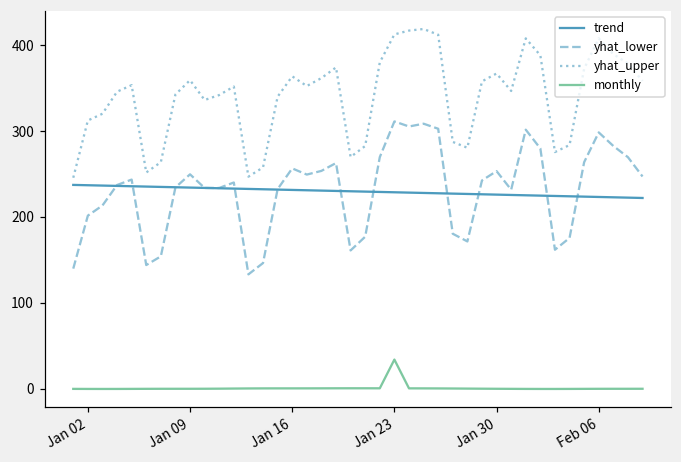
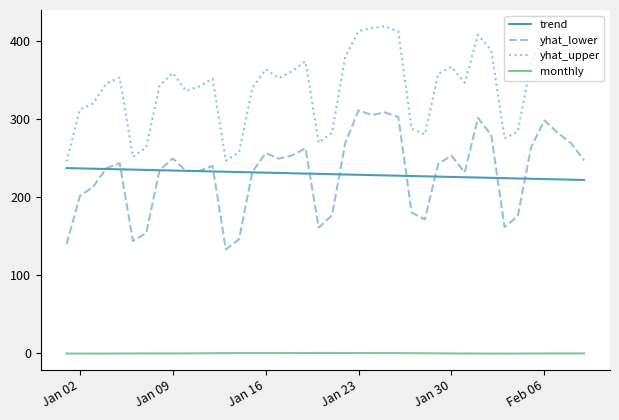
monthly, Jan 23: 30 -> 0
